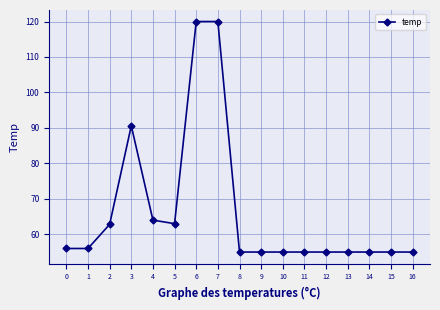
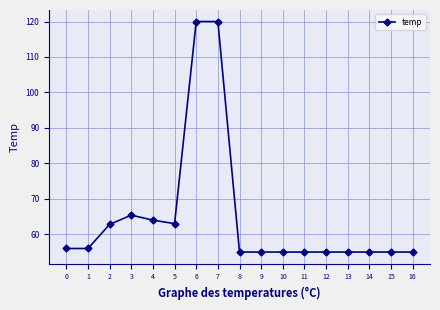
3: 91 -> 65
